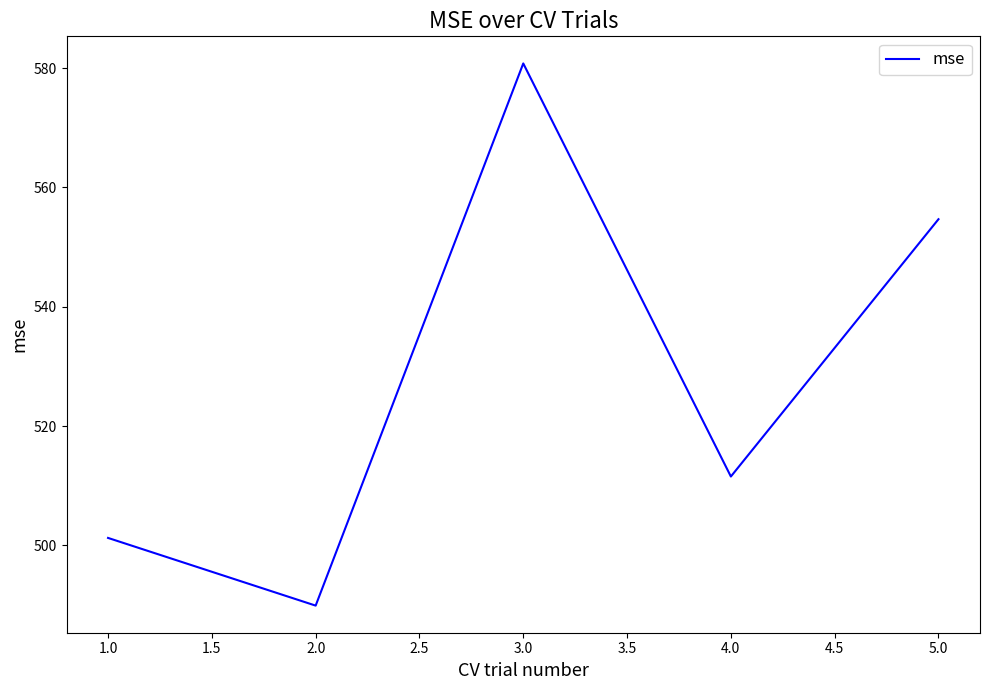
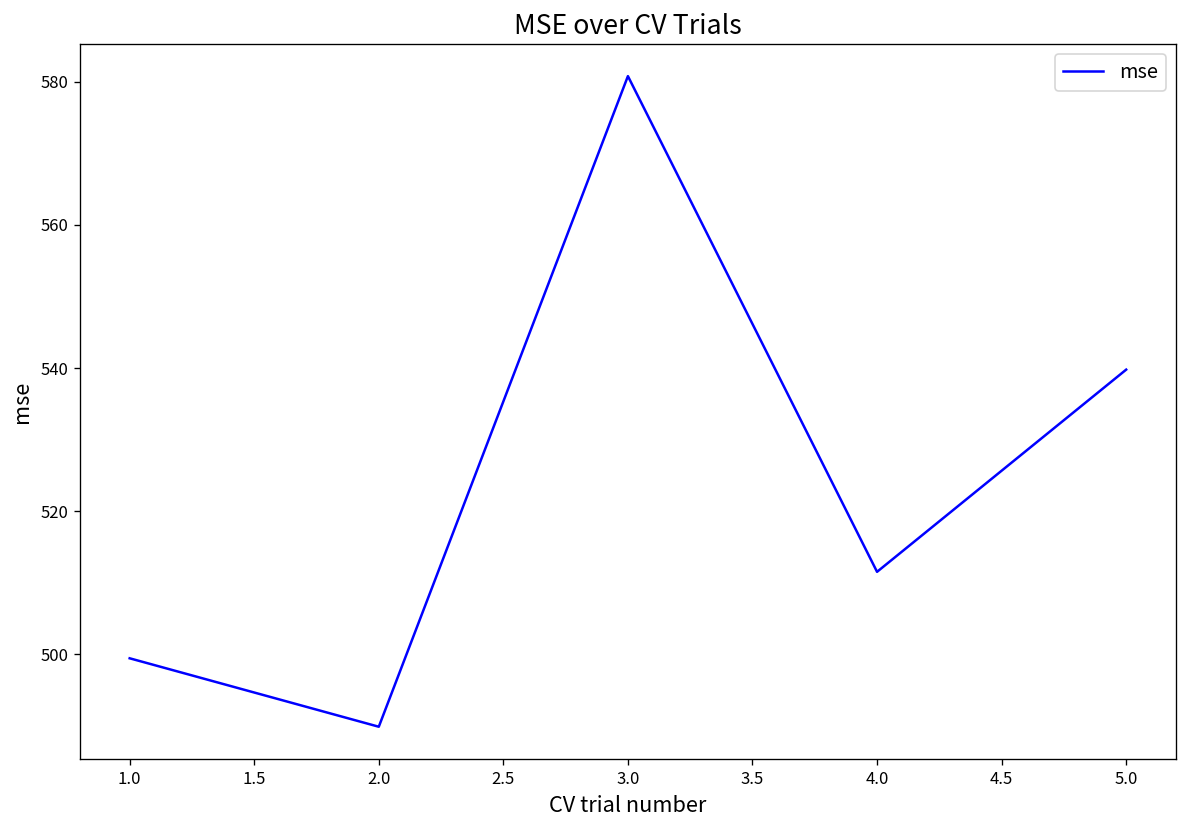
1.0: 501 -> 499
5.0: 555 -> 540
